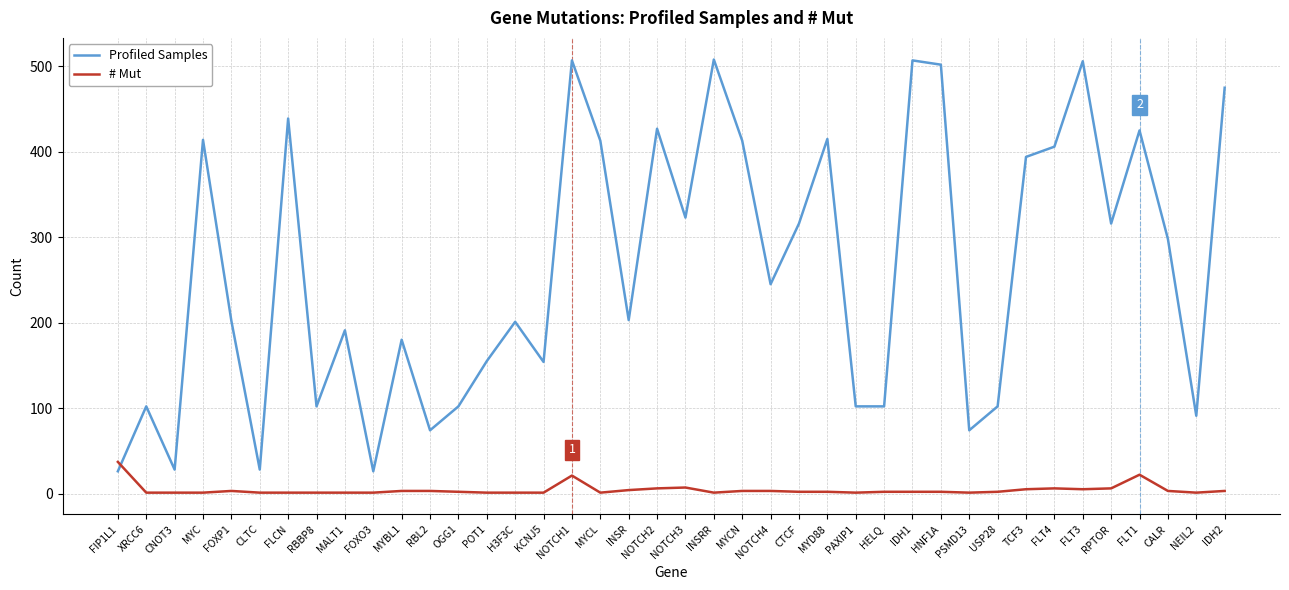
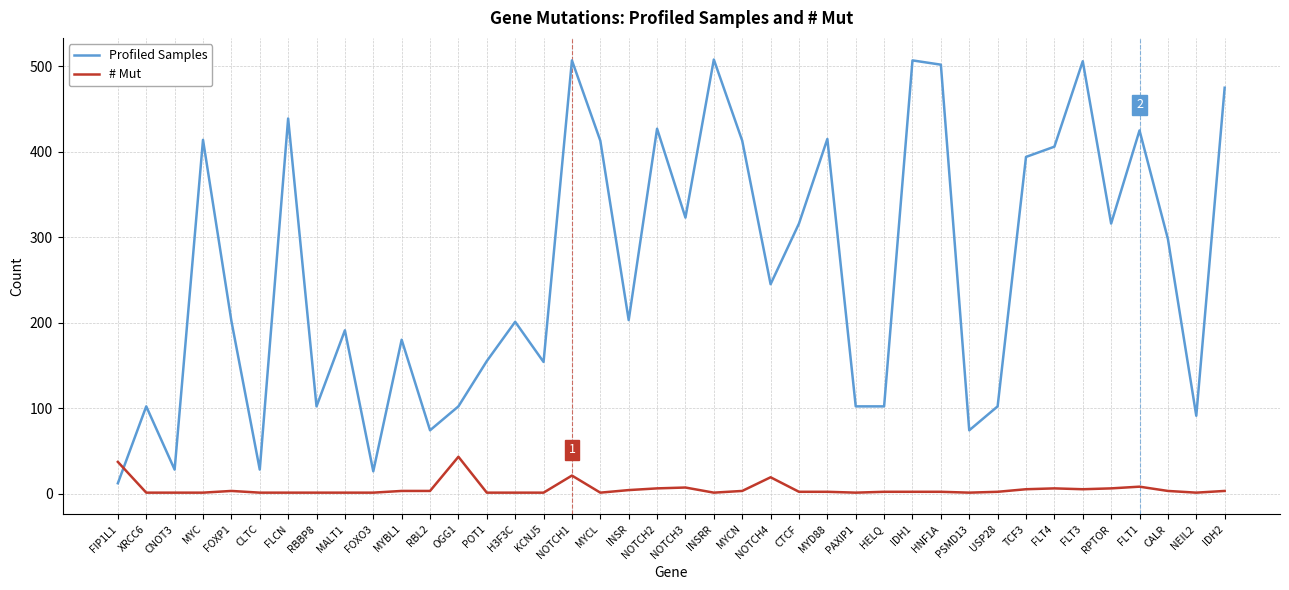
Profiled Samples, FIP1L1: 30 -> 10
# Mut, OGG1: 0 -> 40
# Mut, NOTCH4: 0 -> 20
# Mut, FLT1: 20 -> 10
